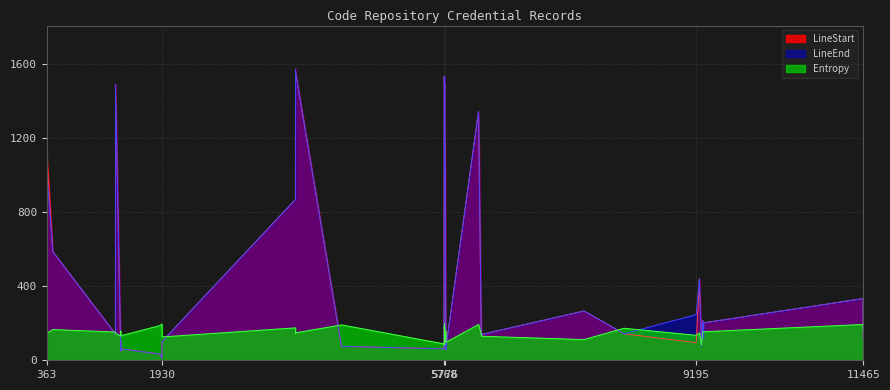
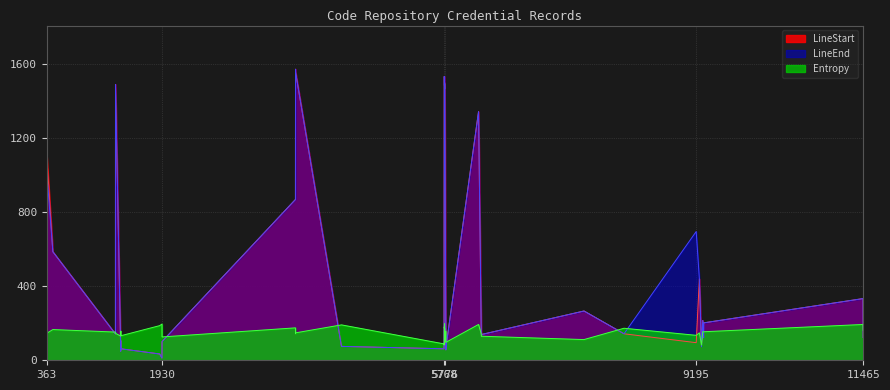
LineEnd, 9195: 250 -> 700
